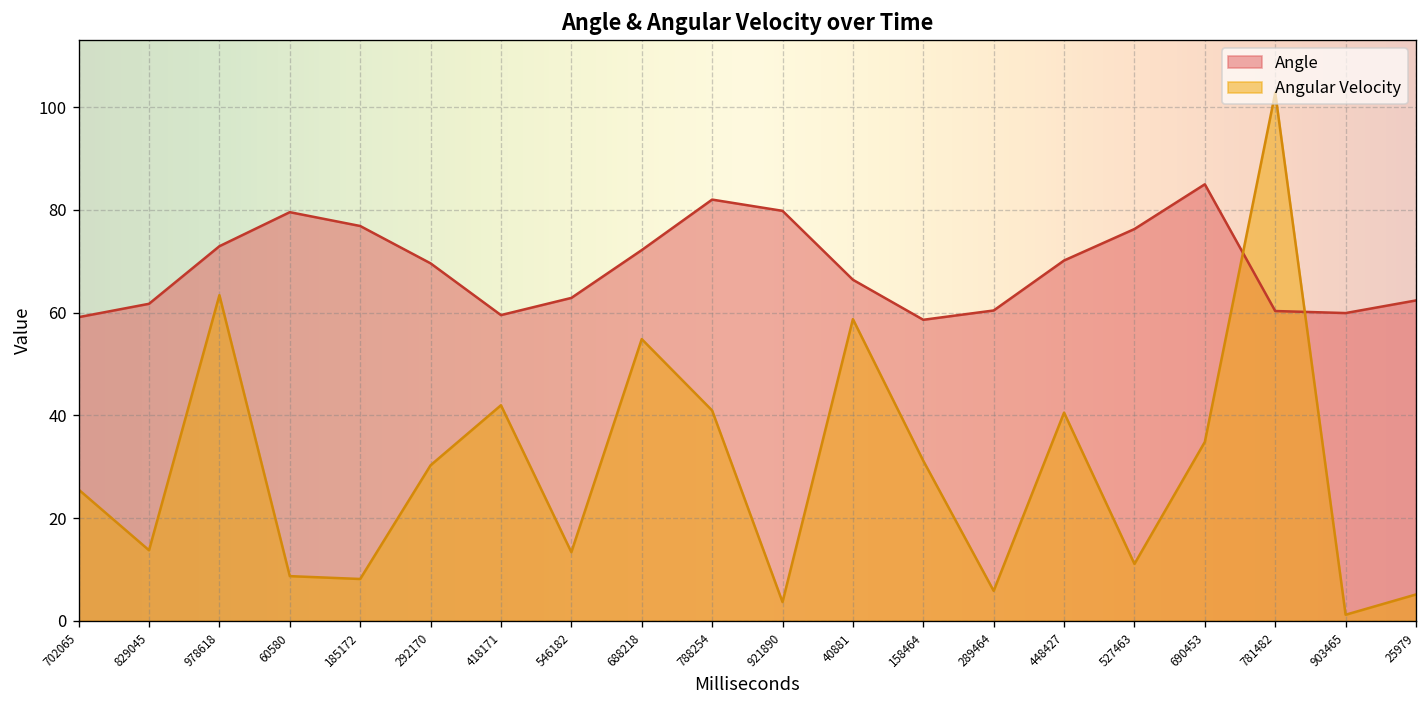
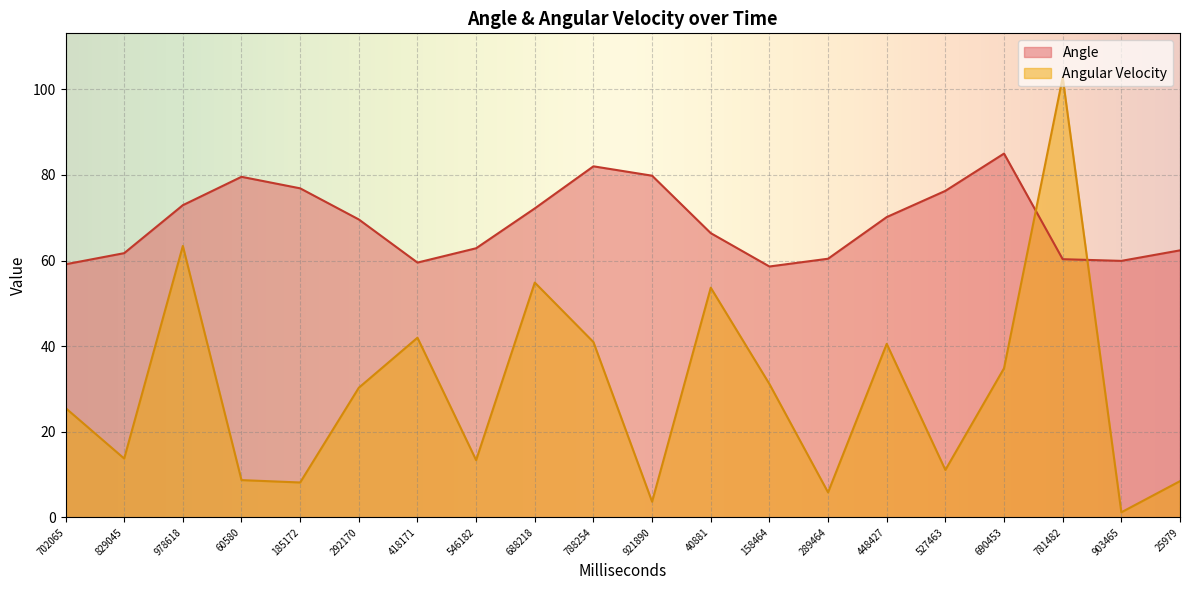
Angular Velocity, 40881: 59 -> 54
Angular Velocity, 25979: 5 -> 8
